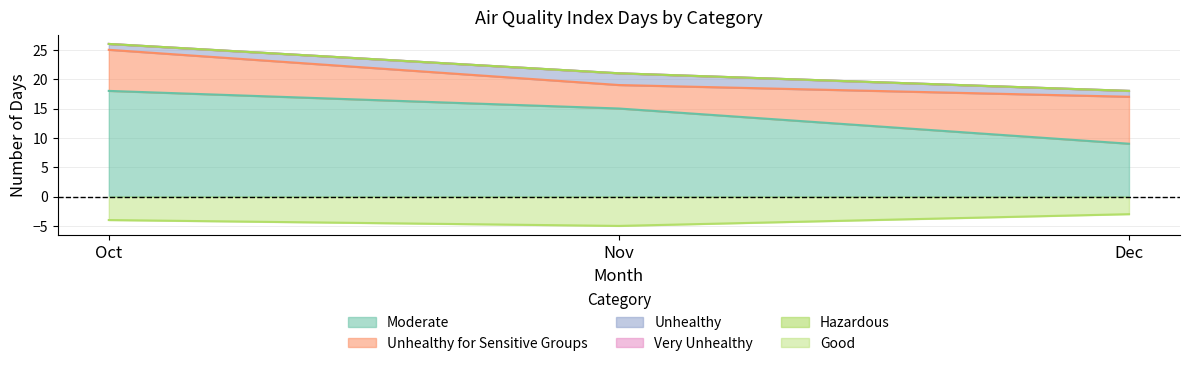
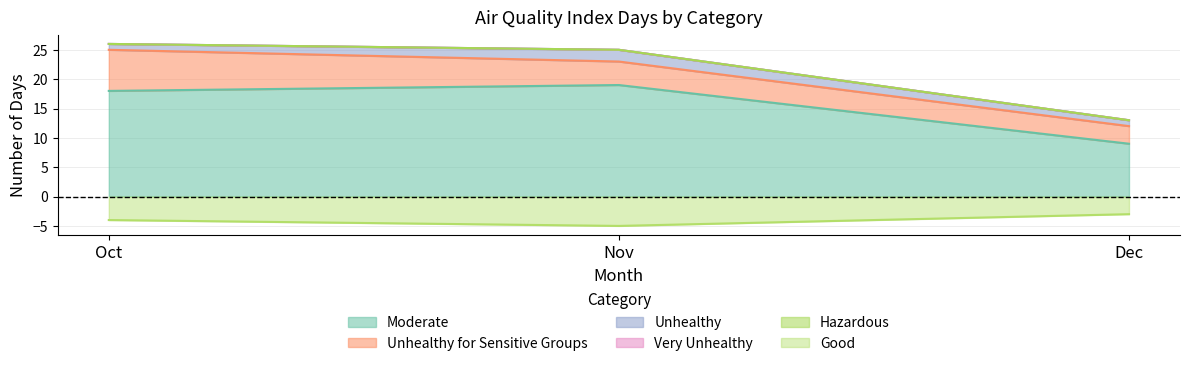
Moderate, Nov: 15 -> 19
Unhealthy for Sensitive Groups, Dec: 8 -> 3
